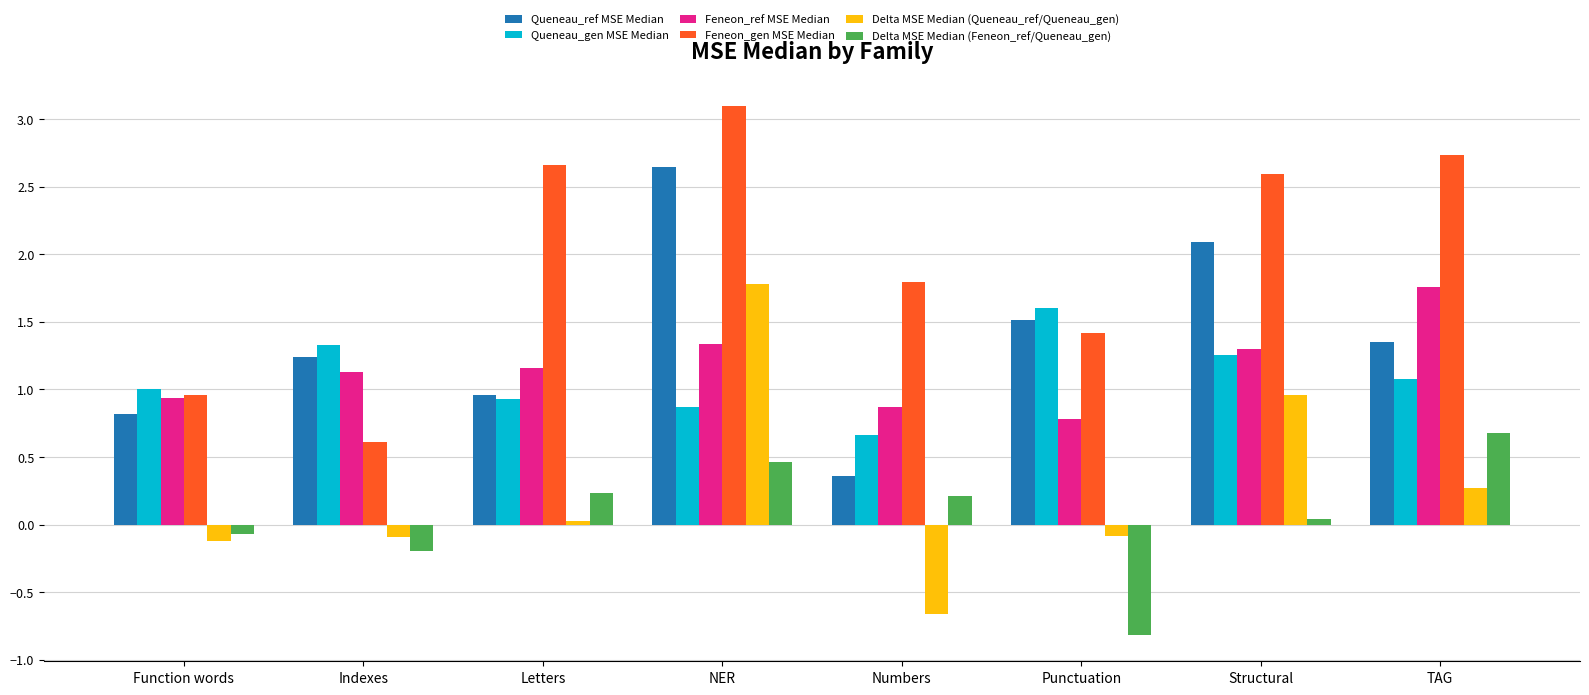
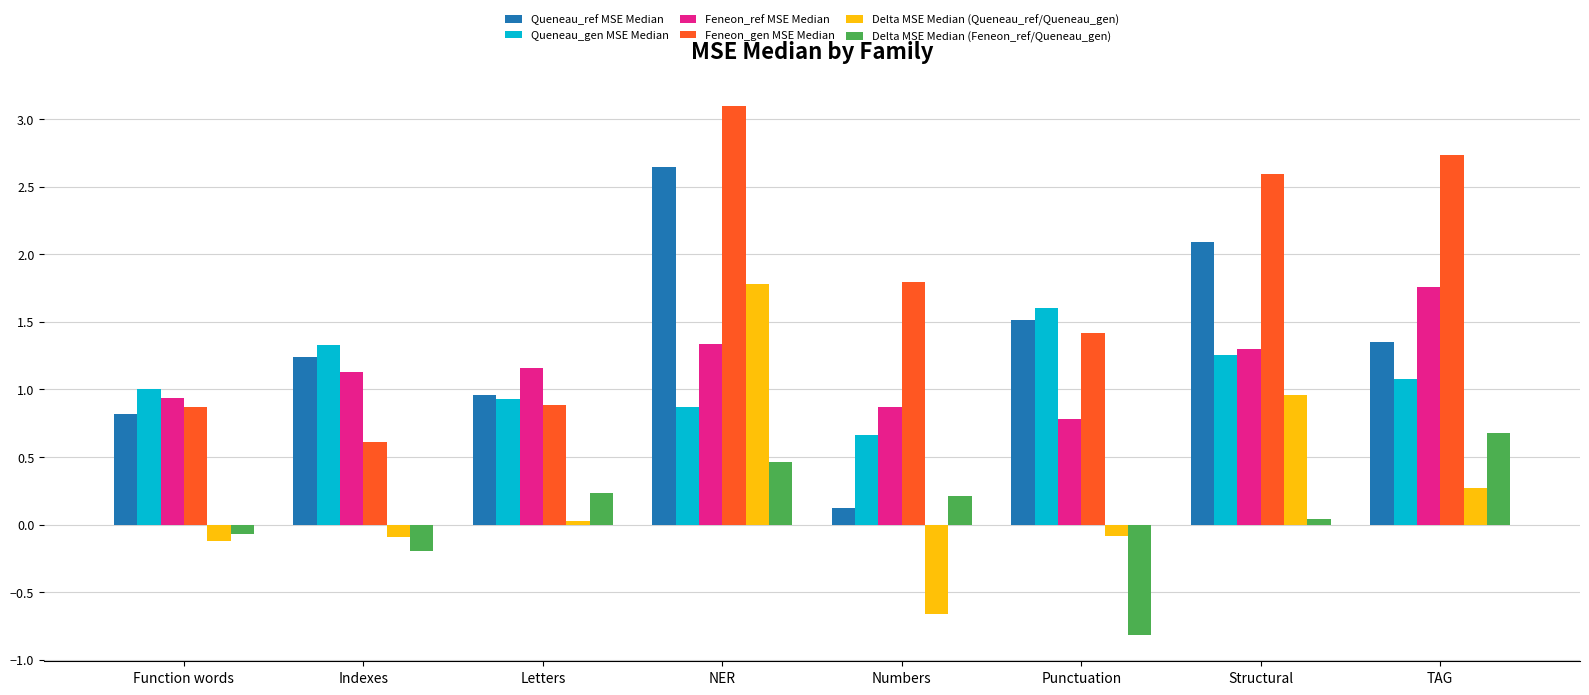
Feneon_gen MSE Median, Function words: 0.96 -> 0.87
Feneon_gen MSE Median, Letters: 2.66 -> 0.89
Queneau_ref MSE Median, Numbers: 0.36 -> 0.12
